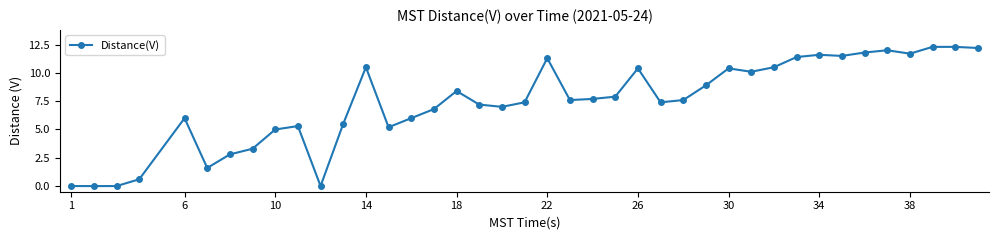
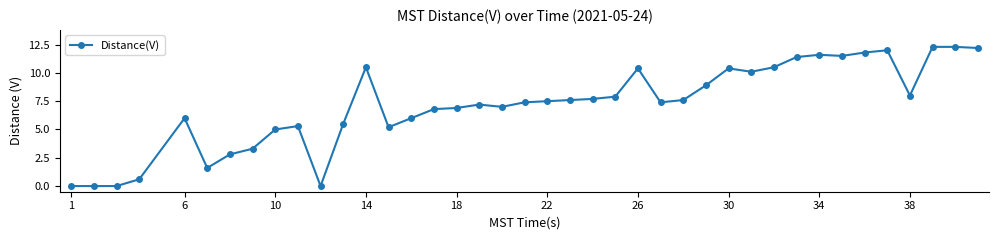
18: 8.4 -> 6.9
22: 11.3 -> 7.5
38: 11.7 -> 8.0
